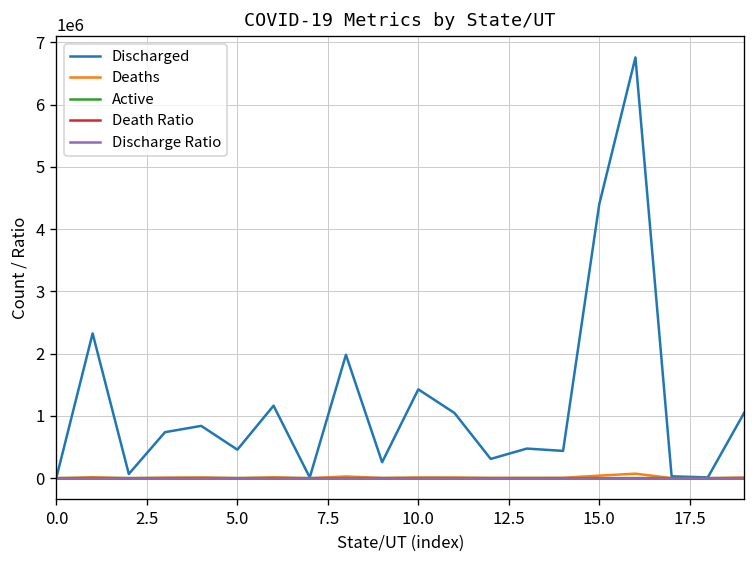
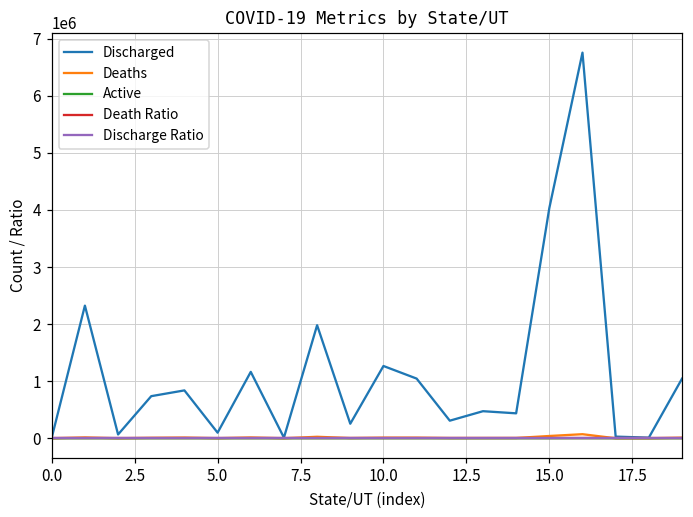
Discharged, 5.0: 500000 -> 100000
Discharged, 10.0: 1400000 -> 1300000
Discharged, 15.0: 4400000 -> 4000000
